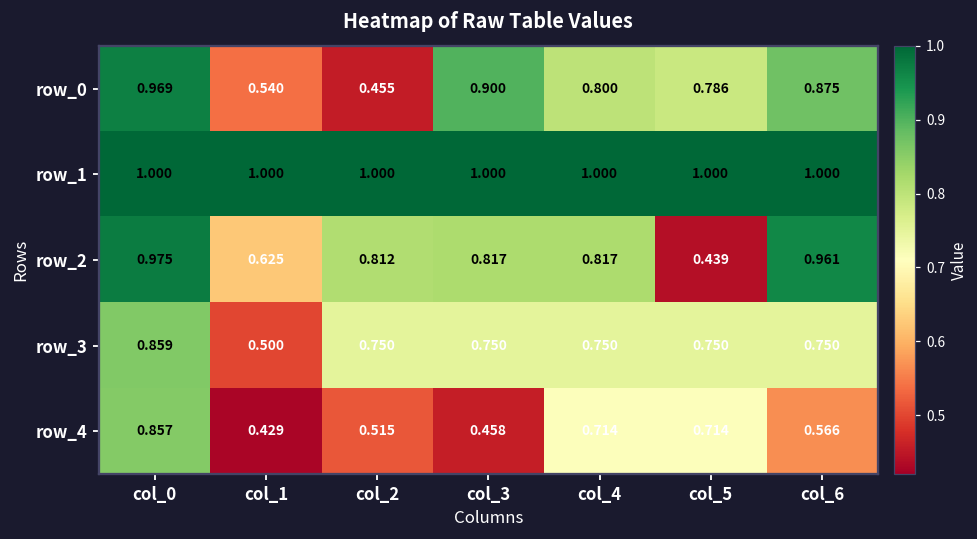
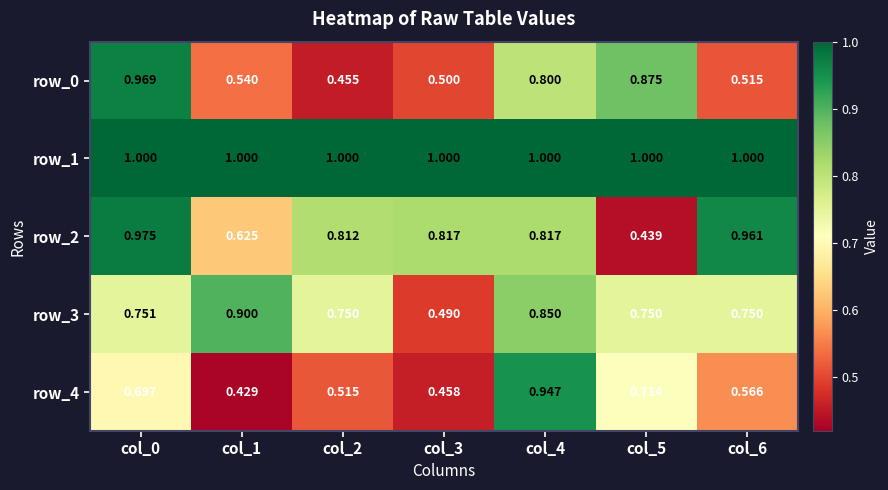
row_0, col_3: 0.900 -> 0.500
row_0, col_5: 0.786 -> 0.875
row_0, col_6: 0.875 -> 0.515
row_3, col_0: 0.859 -> 0.751
row_3, col_1: 0.500 -> 0.900
row_3, col_3: 0.750 -> 0.490
row_3, col_4: 0.750 -> 0.850
row_4, col_0: 0.857 -> 0.697
row_4, col_4: 0.714 -> 0.947
